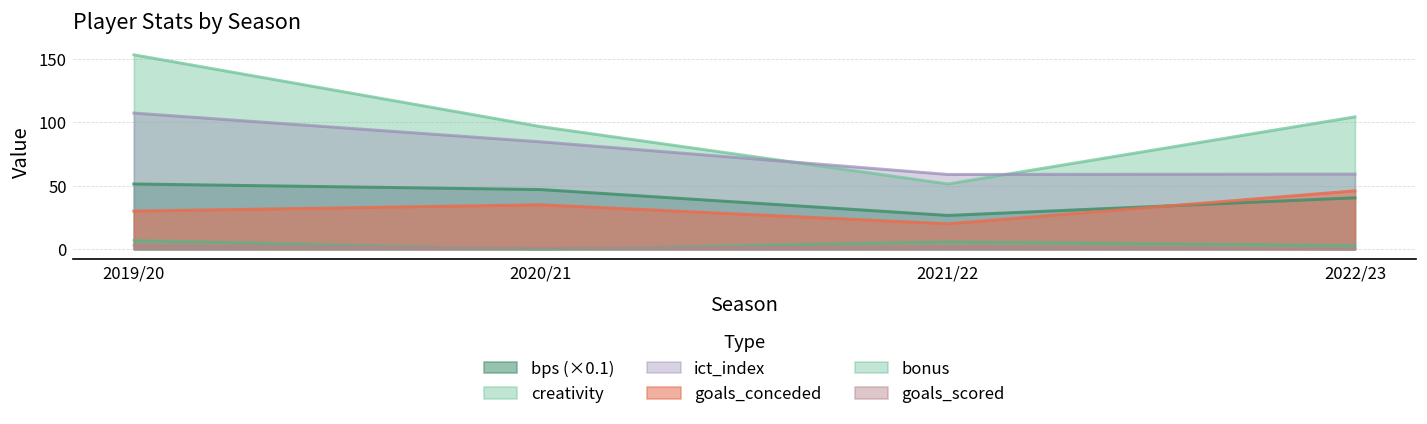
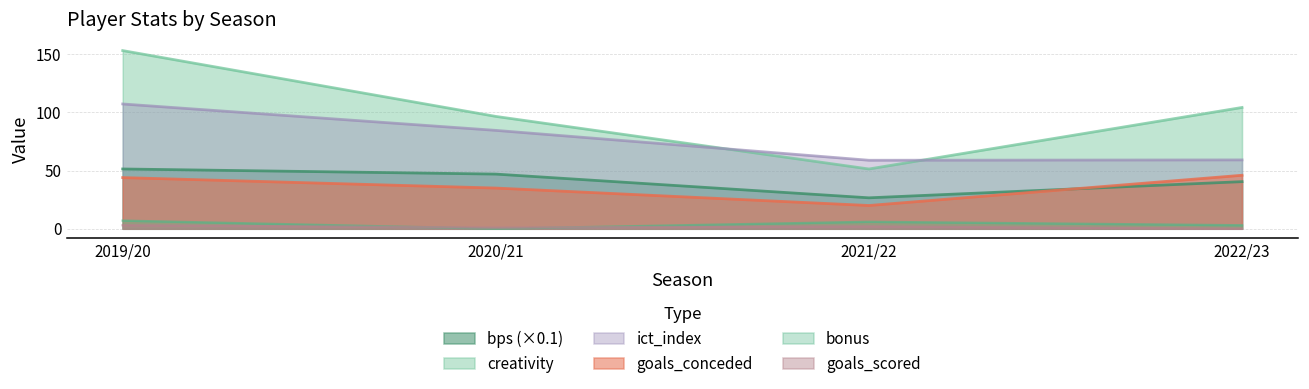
goals_conceded, 2019/20: 30 -> 44
